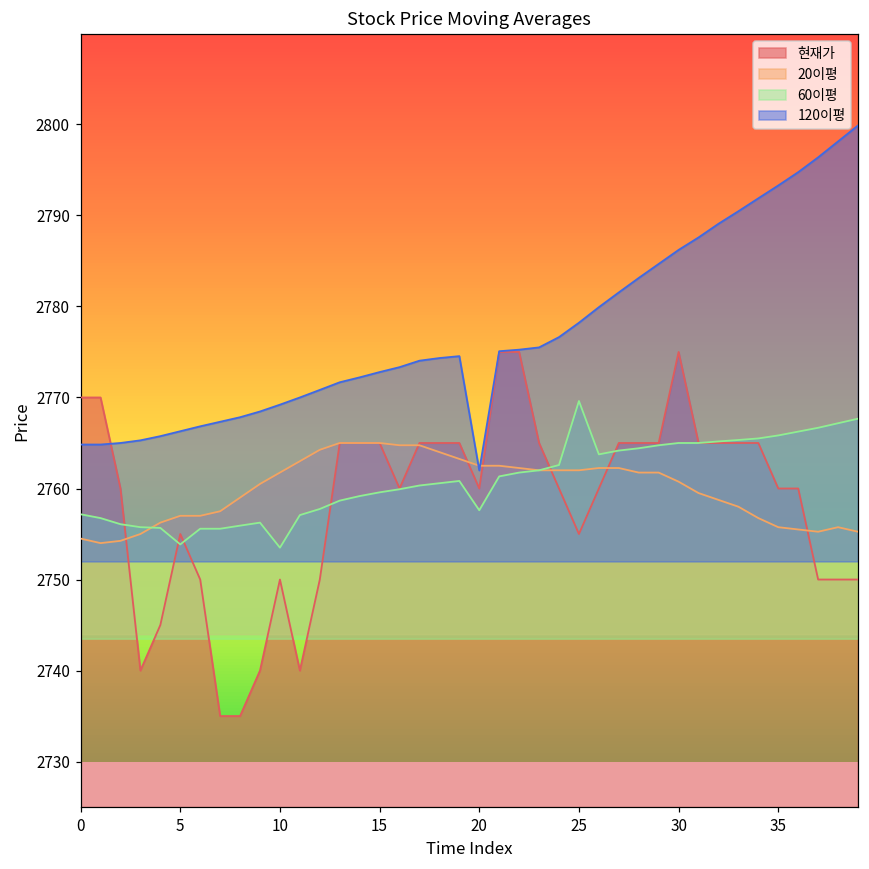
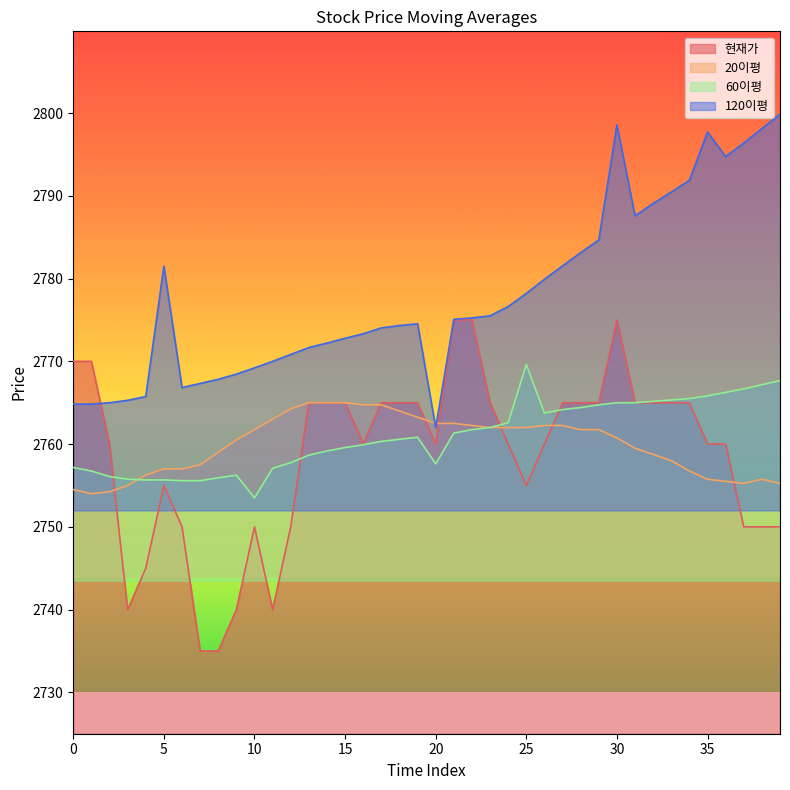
60이평, 5: 2754 -> 2756
120이평, 5: 2766 -> 2782
120이평, 30: 2786 -> 2799
120이평, 35: 2793 -> 2798
